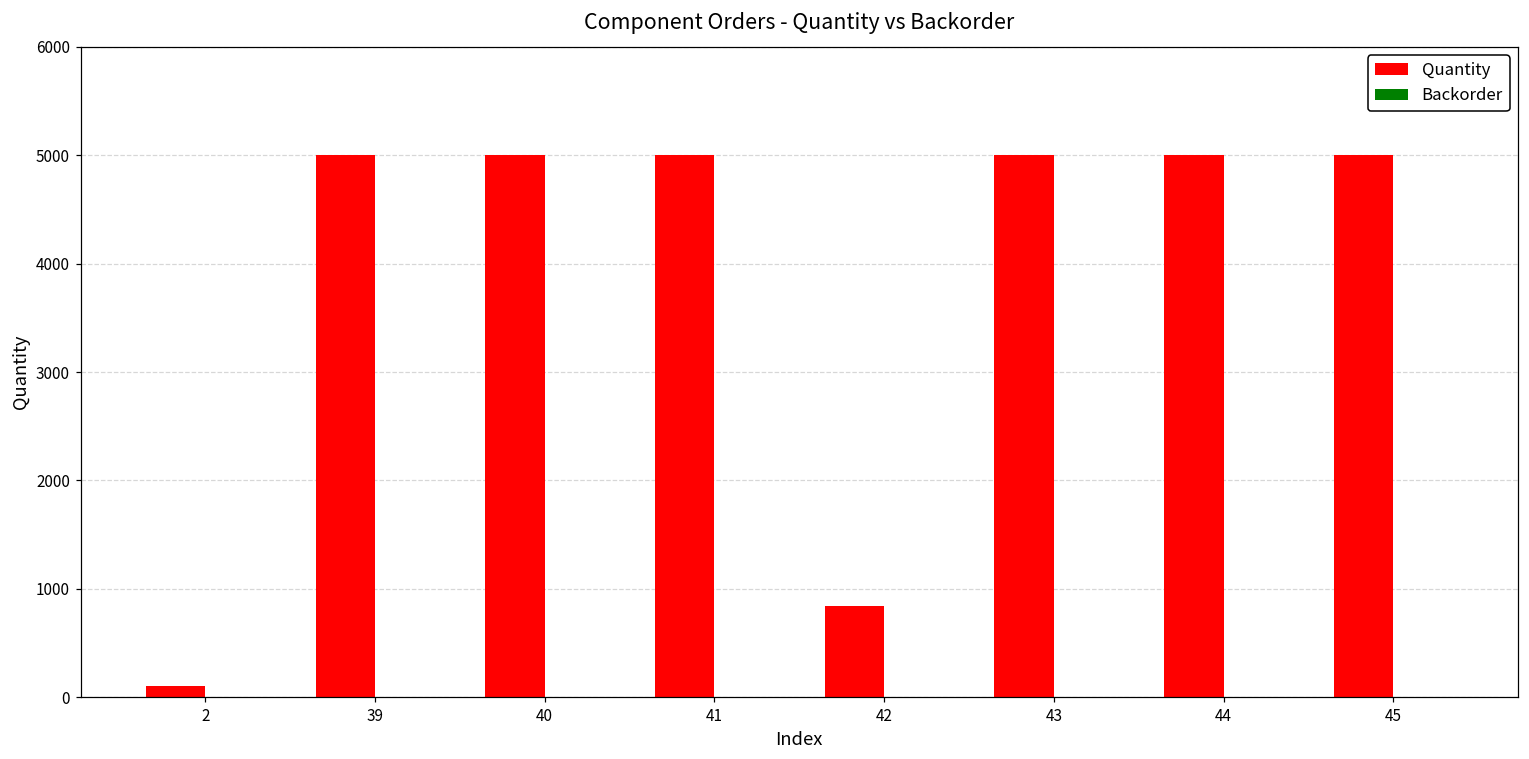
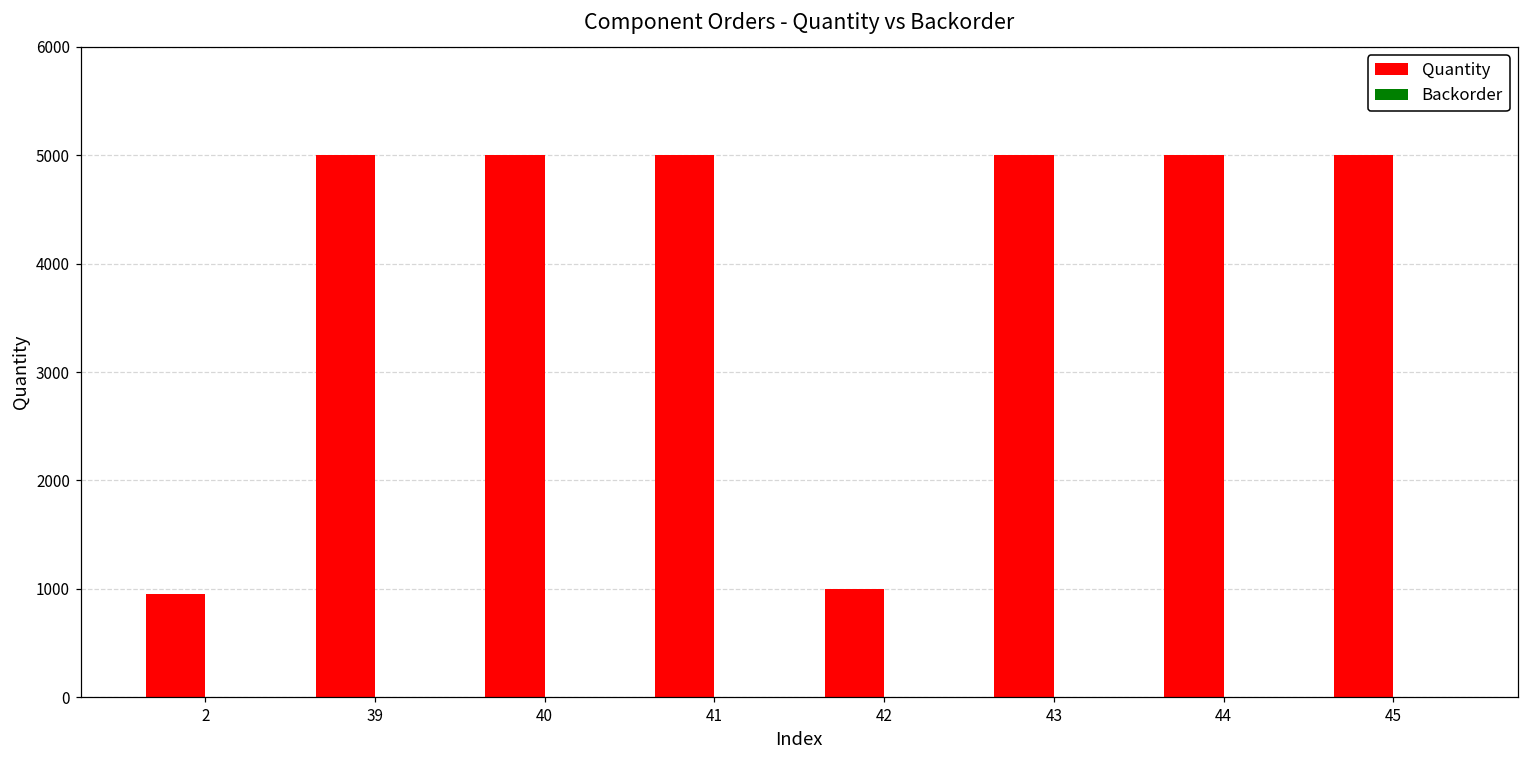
Quantity, 2: 100 -> 1000
Quantity, 42: 800 -> 1000
